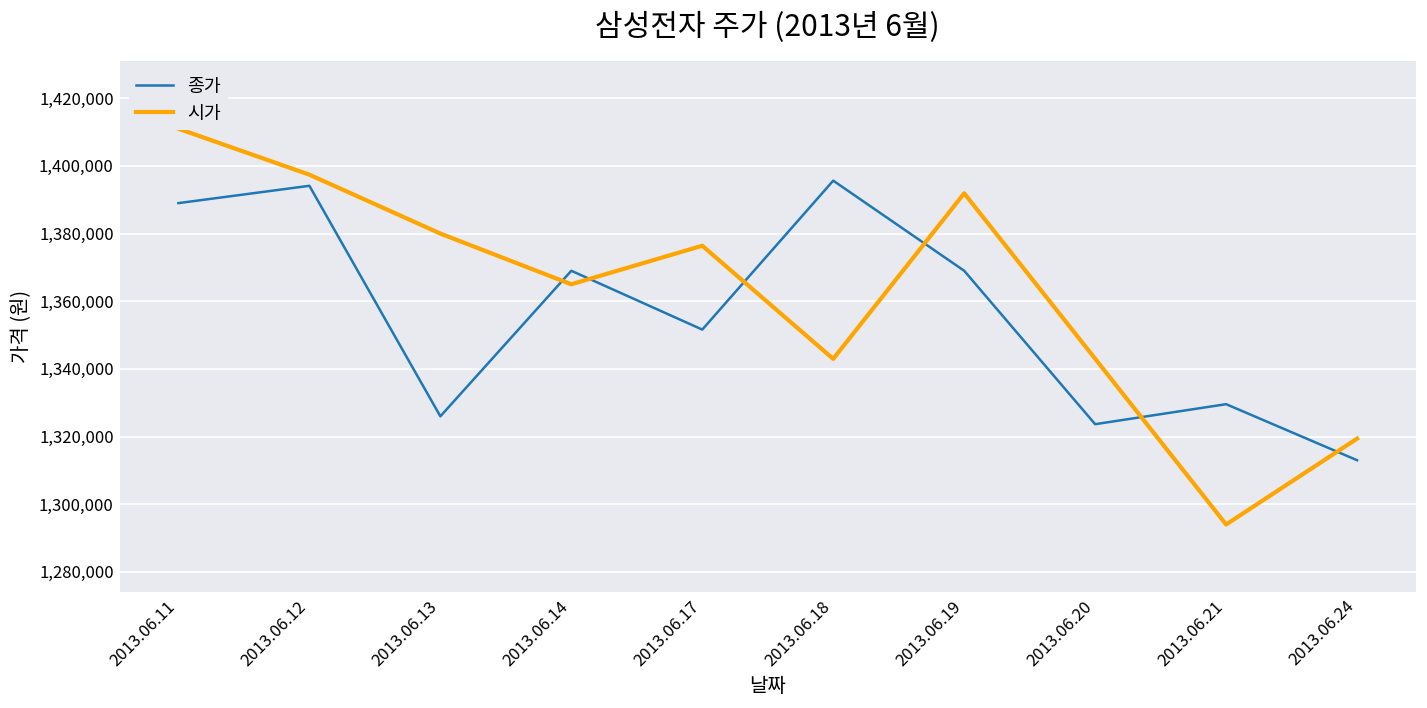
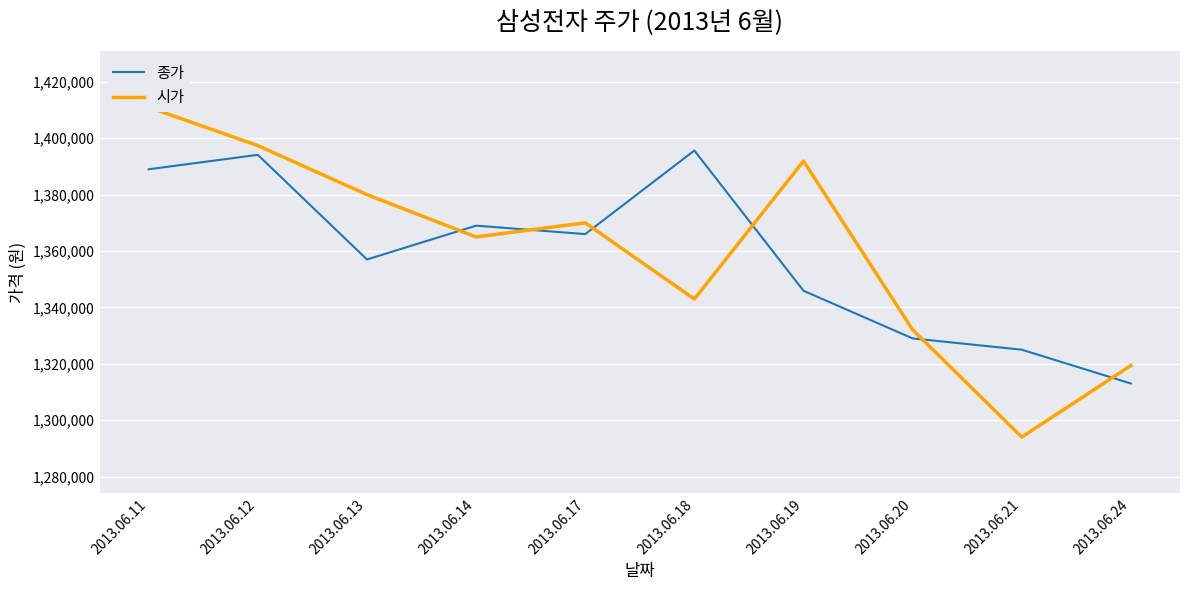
종가, 2013.06.13: 1,326,000 -> 1,357,000
종가, 2013.06.17: 1,352,000 -> 1,366,000
시가, 2013.06.17: 1,376,000 -> 1,370,000
종가, 2013.06.19: 1,369,000 -> 1,346,000
종가, 2013.06.20: 1,324,000 -> 1,329,000
시가, 2013.06.20: 1,343,000 -> 1,332,000
종가, 2013.06.21: 1,330,000 -> 1,325,000
